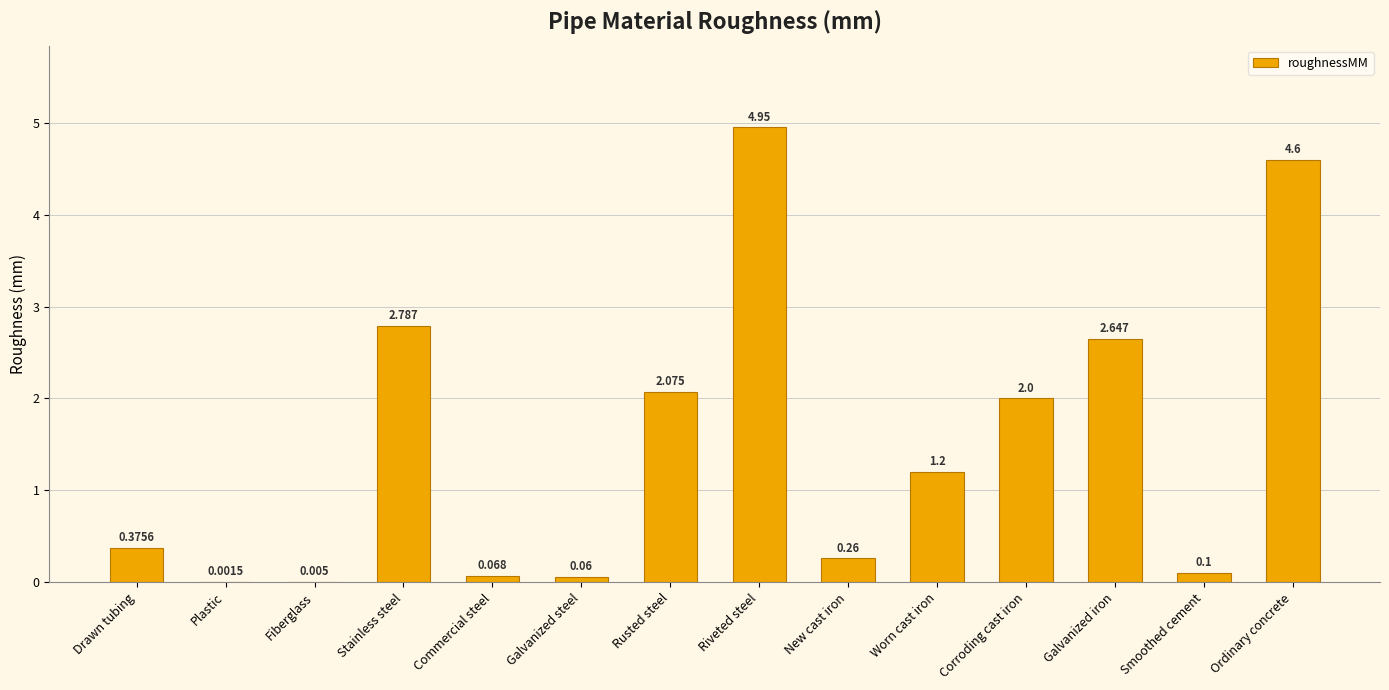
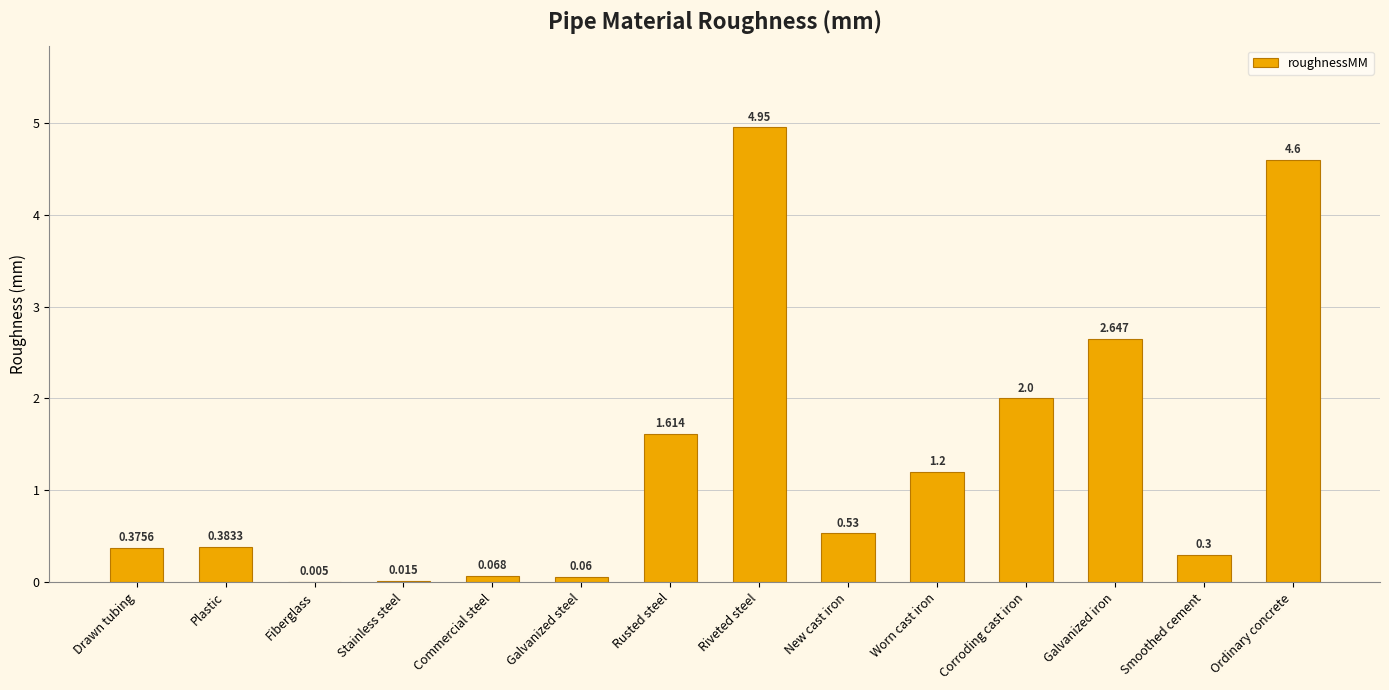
Plastic: 0.0015 -> 0.3833
Stainless steel: 2.787 -> 0.015
Rusted steel: 2.075 -> 1.614
New cast iron: 0.26 -> 0.53
Smoothed cement: 0.1 -> 0.3
